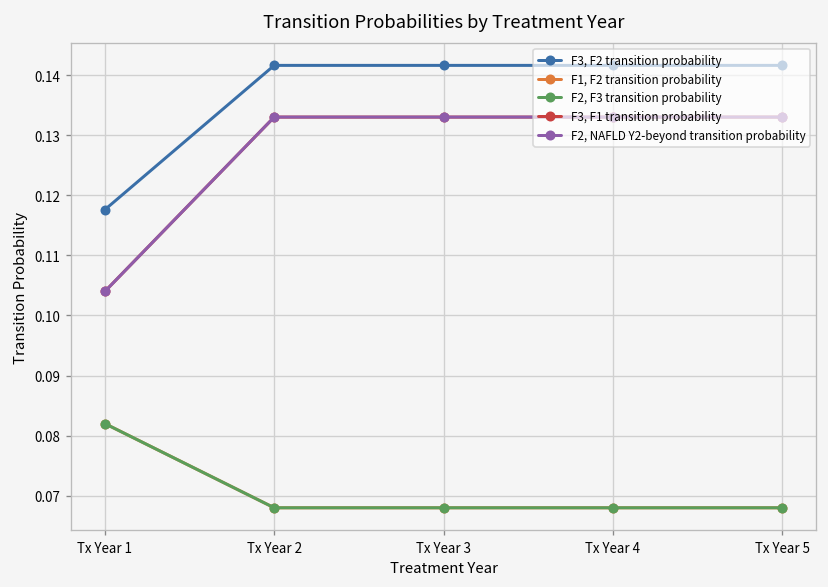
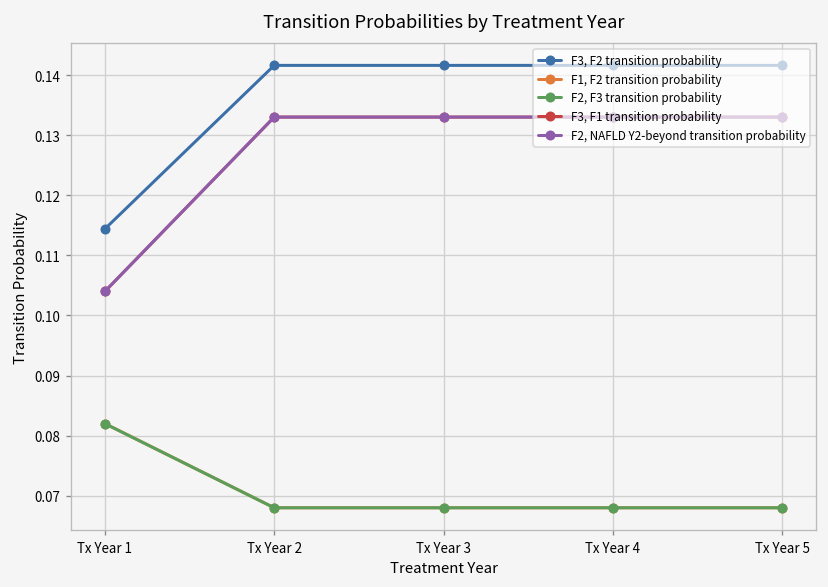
F3, F2 transition probability, Tx Year 1: 0.118 -> 0.114
